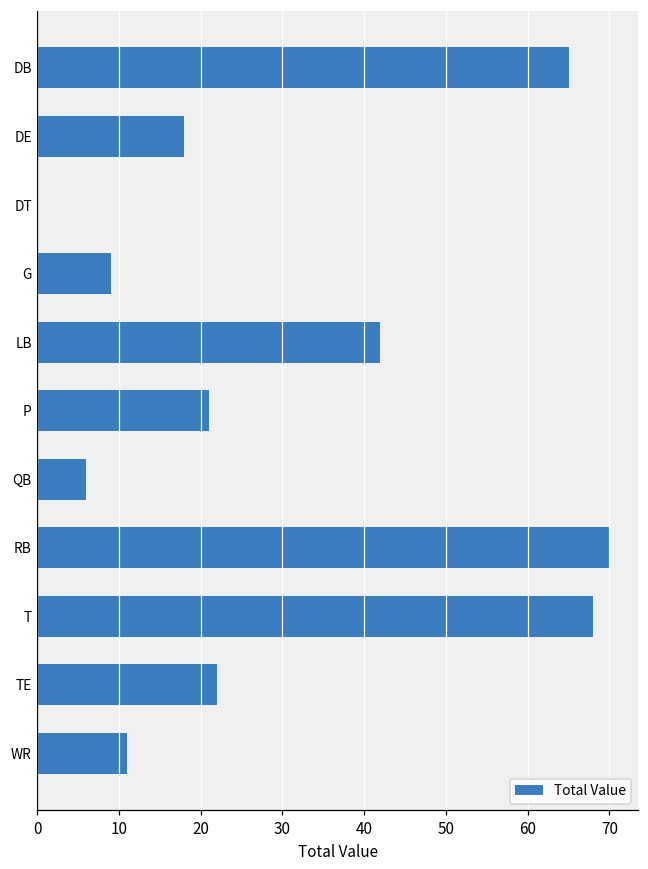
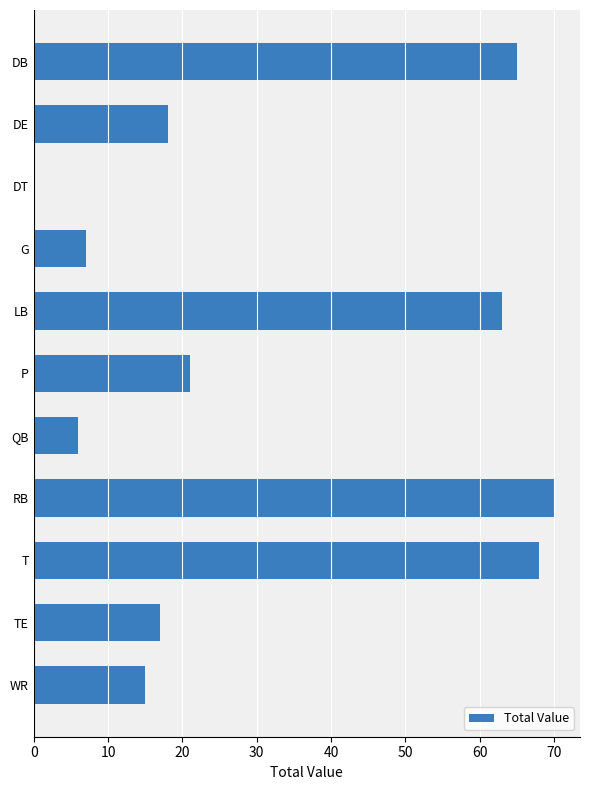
G: 9 -> 7
LB: 42 -> 63
TE: 22 -> 17
WR: 11 -> 15
